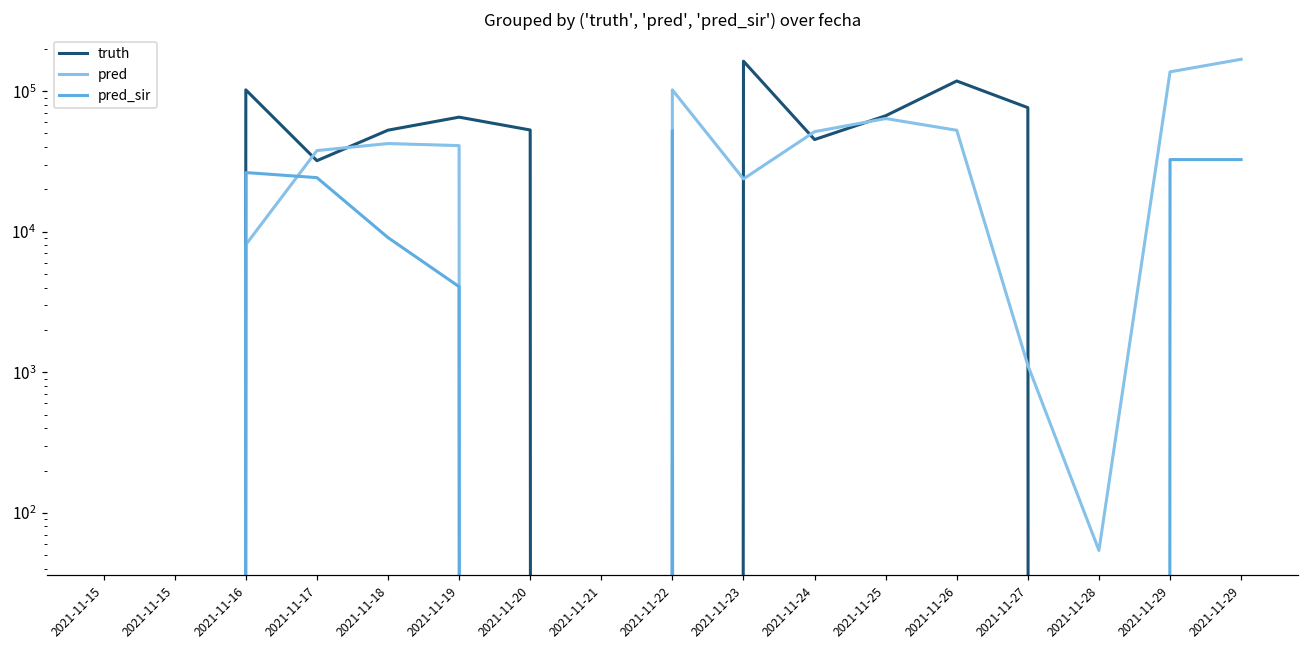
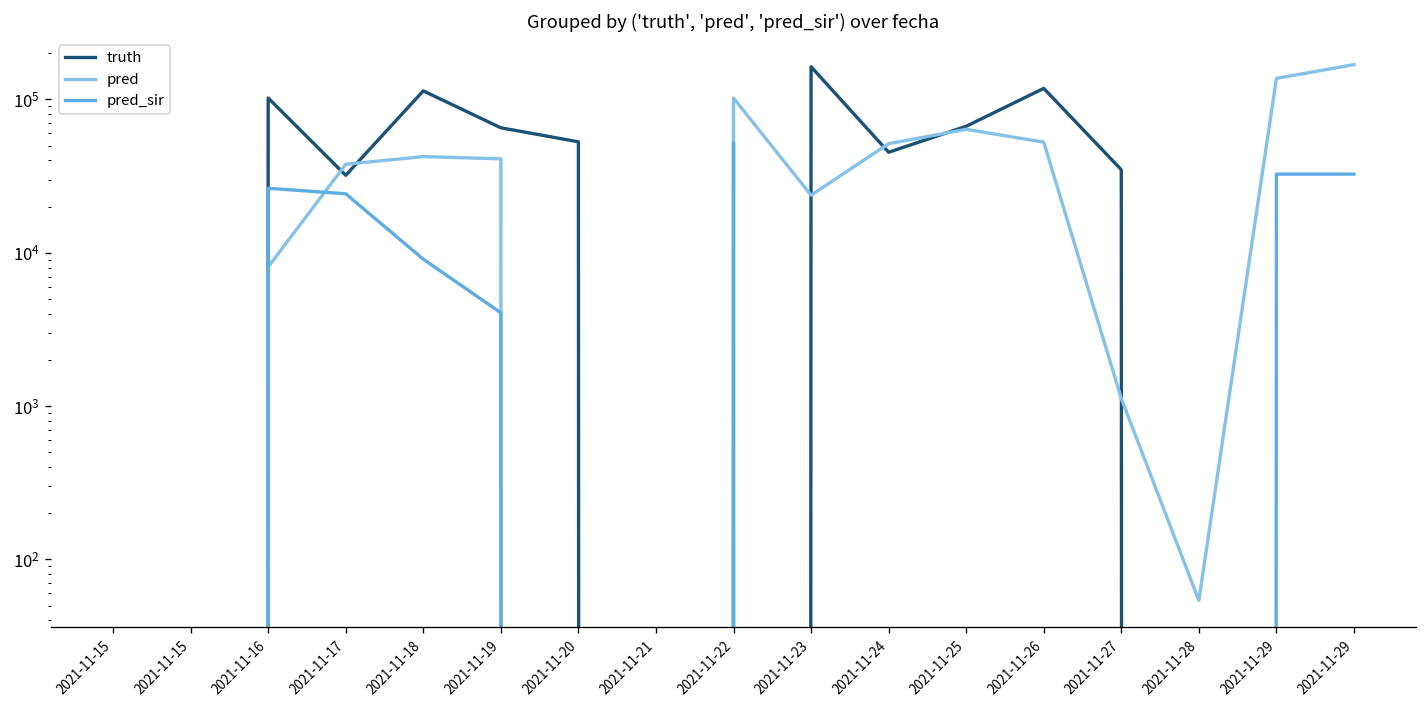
truth, 2021-11-18: 53000 -> 110000
truth, 2021-11-27: 80000 -> 35000
